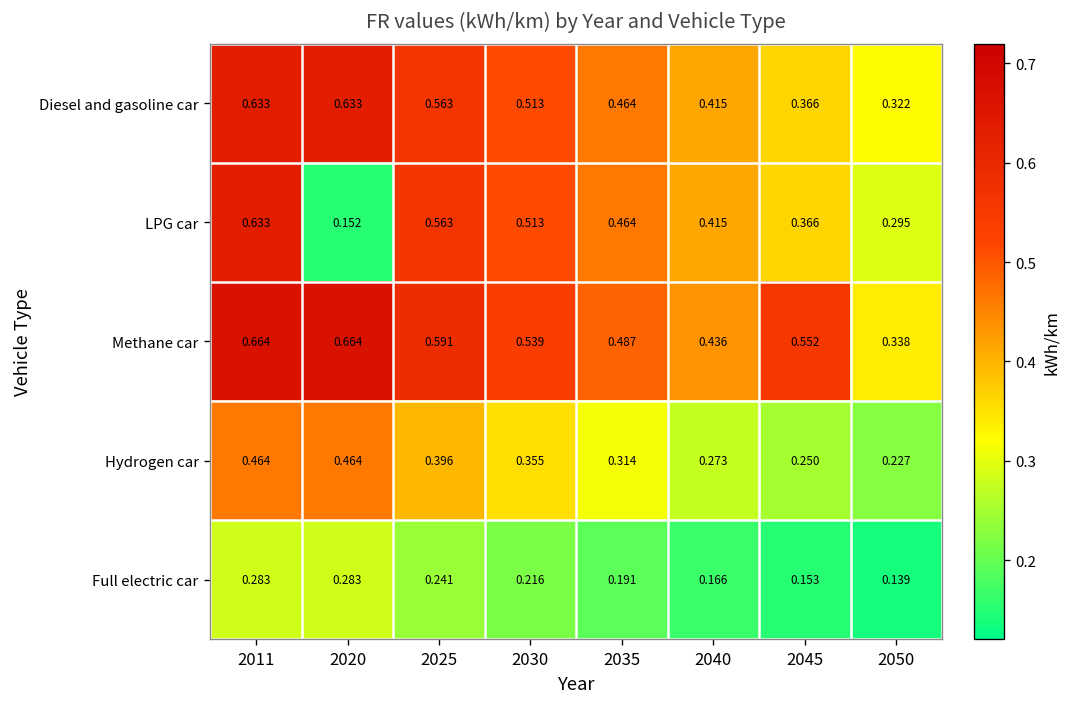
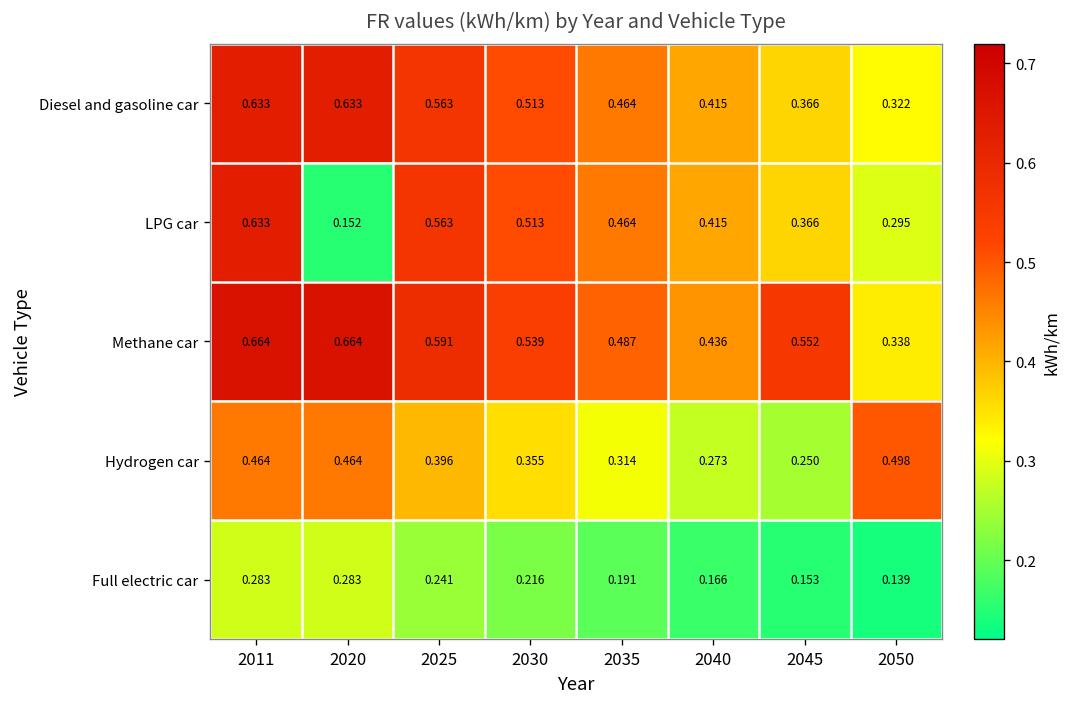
Hydrogen car, 2050: 0.227 -> 0.498
